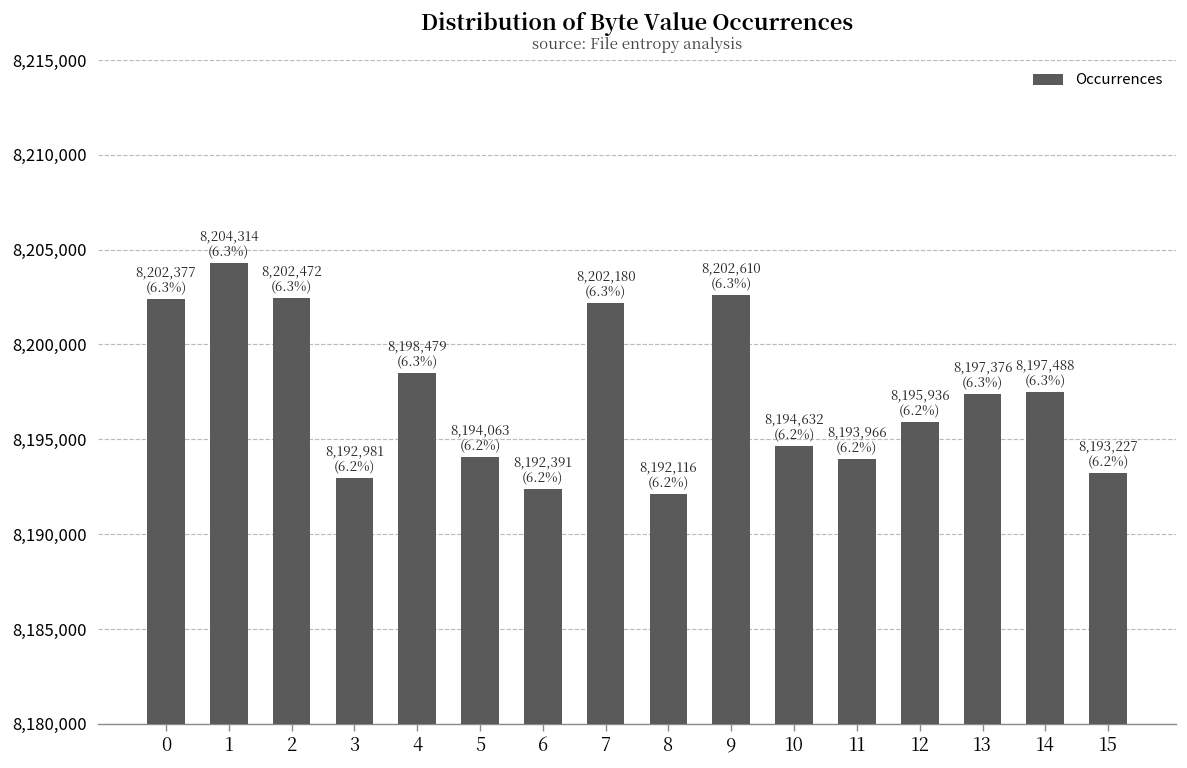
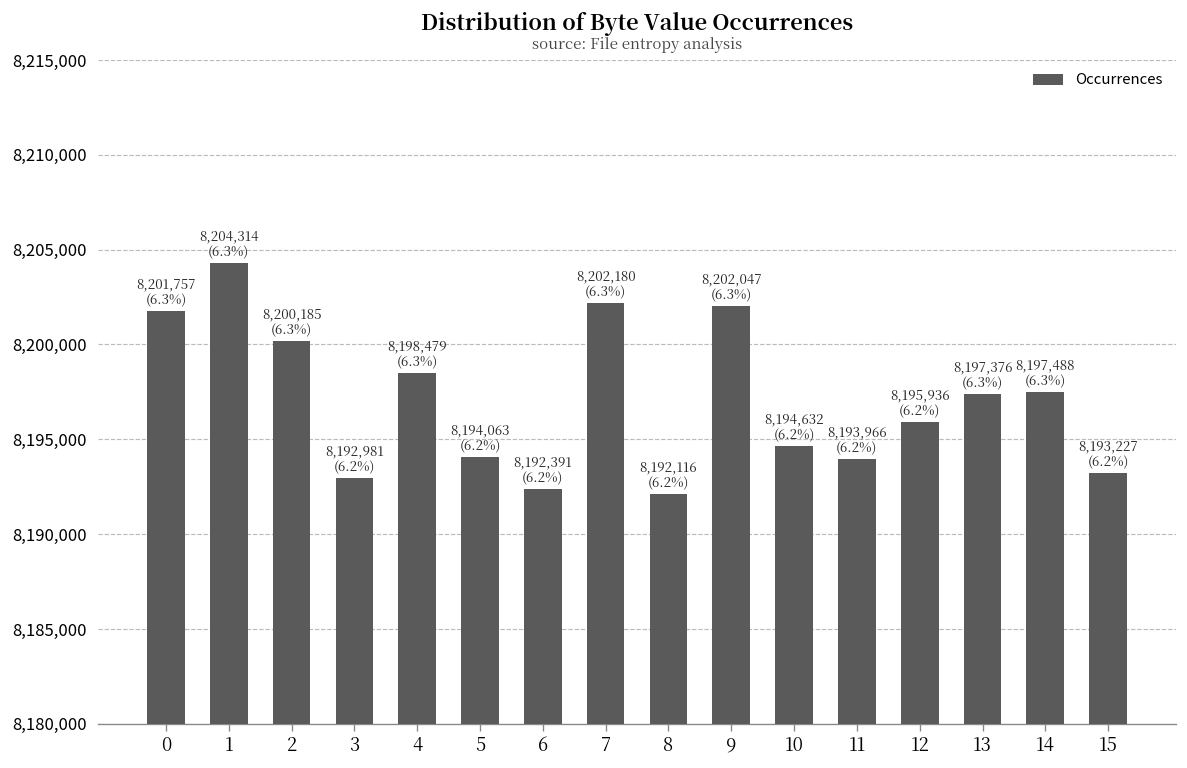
0: 8,202,377 -> 8,201,757
2: 8,202,472 -> 8,200,185
9: 8,202,610 -> 8,202,047
